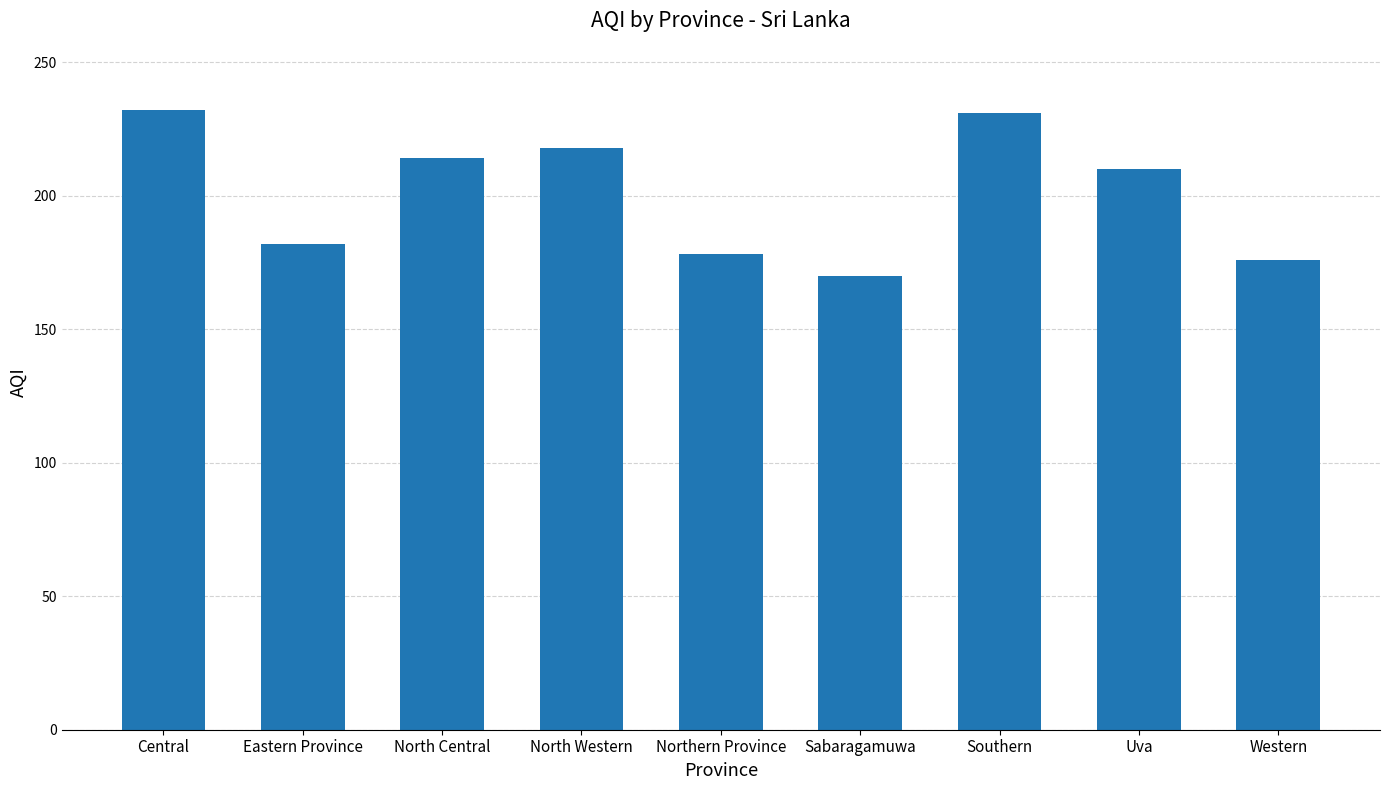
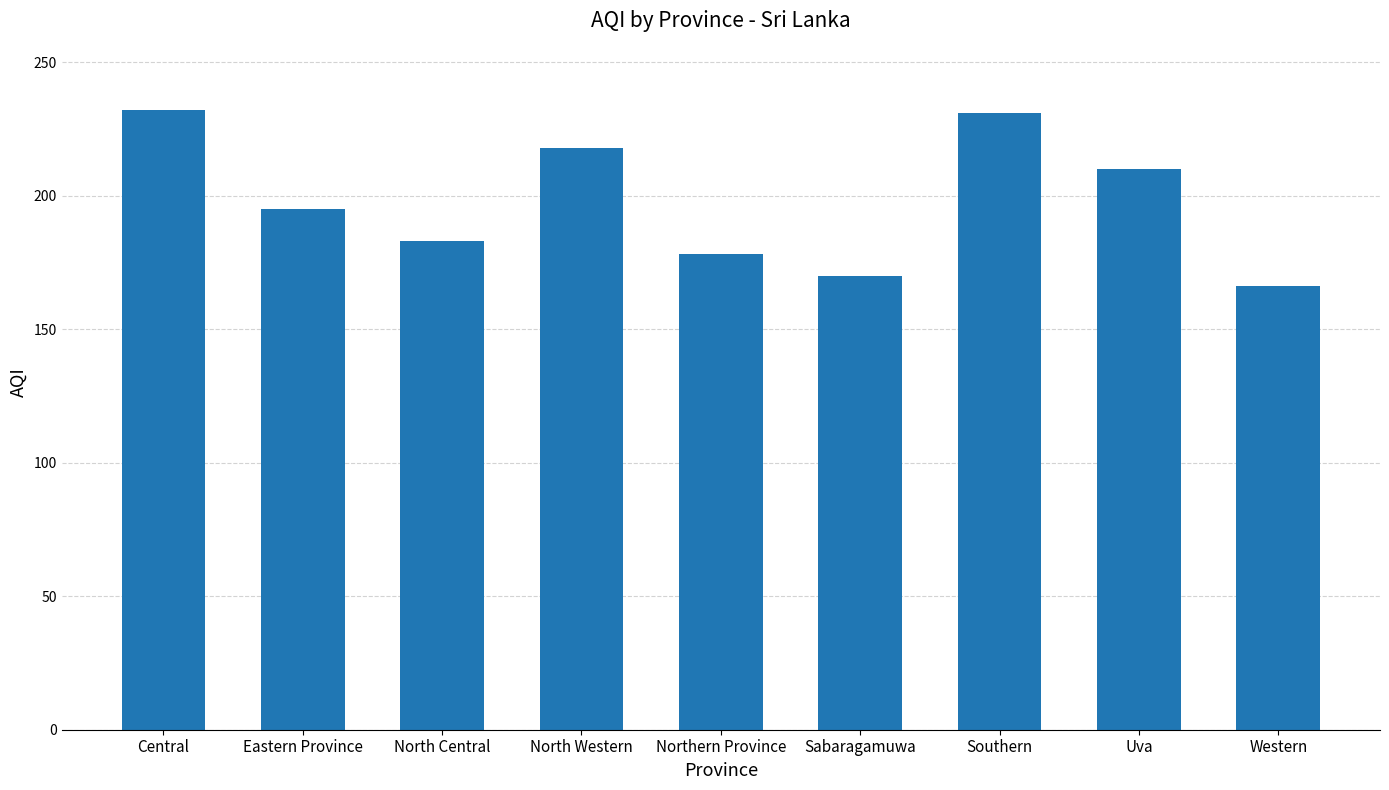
Eastern Province: 182 -> 195
North Central: 214 -> 183
Western: 176 -> 166
